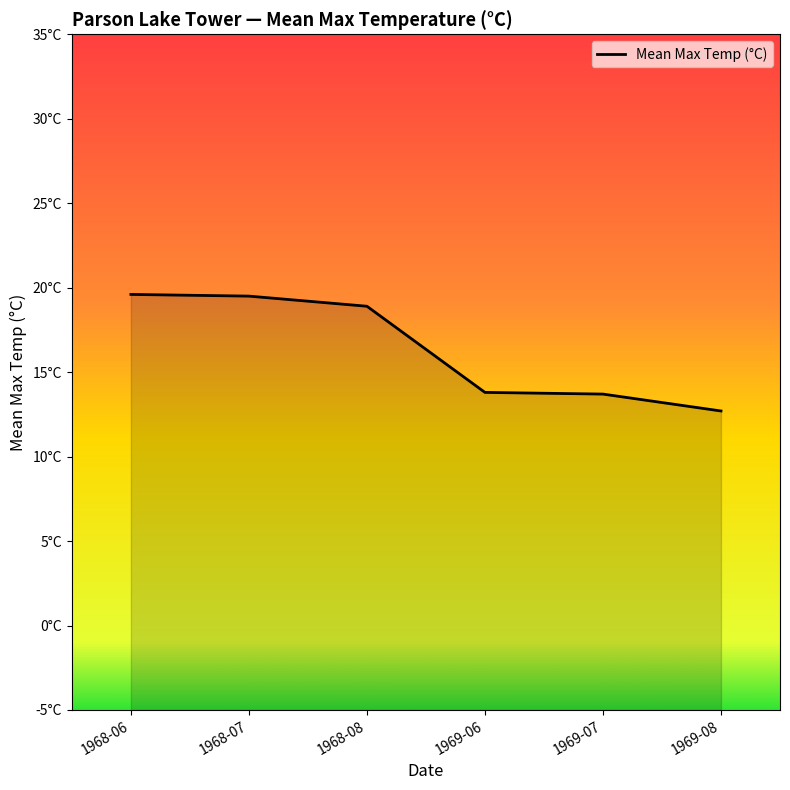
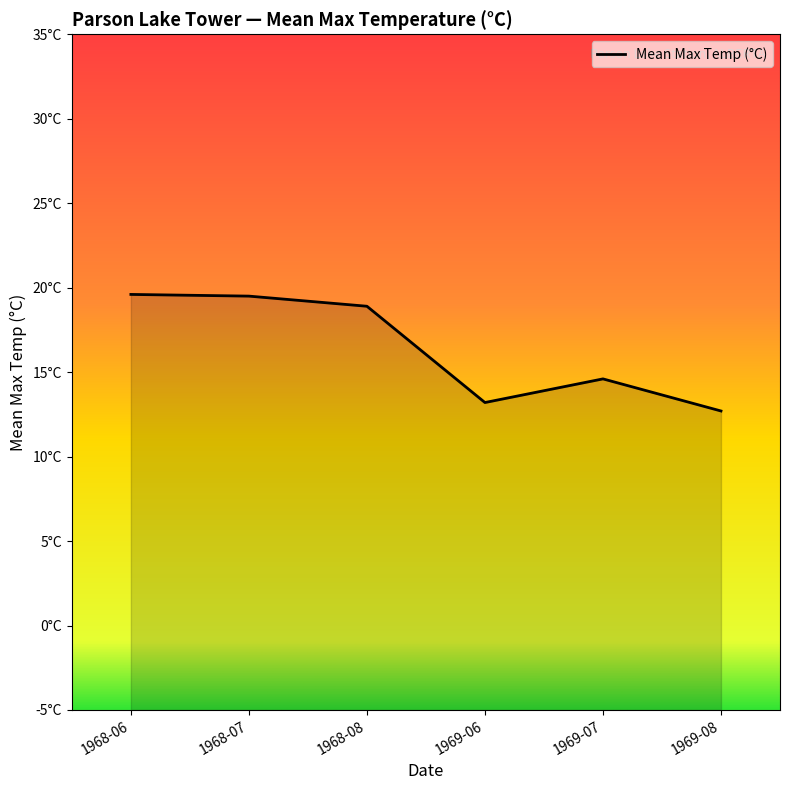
1969-06: 13.8°C -> 13.2°C
1969-07: 13.7°C -> 14.6°C
